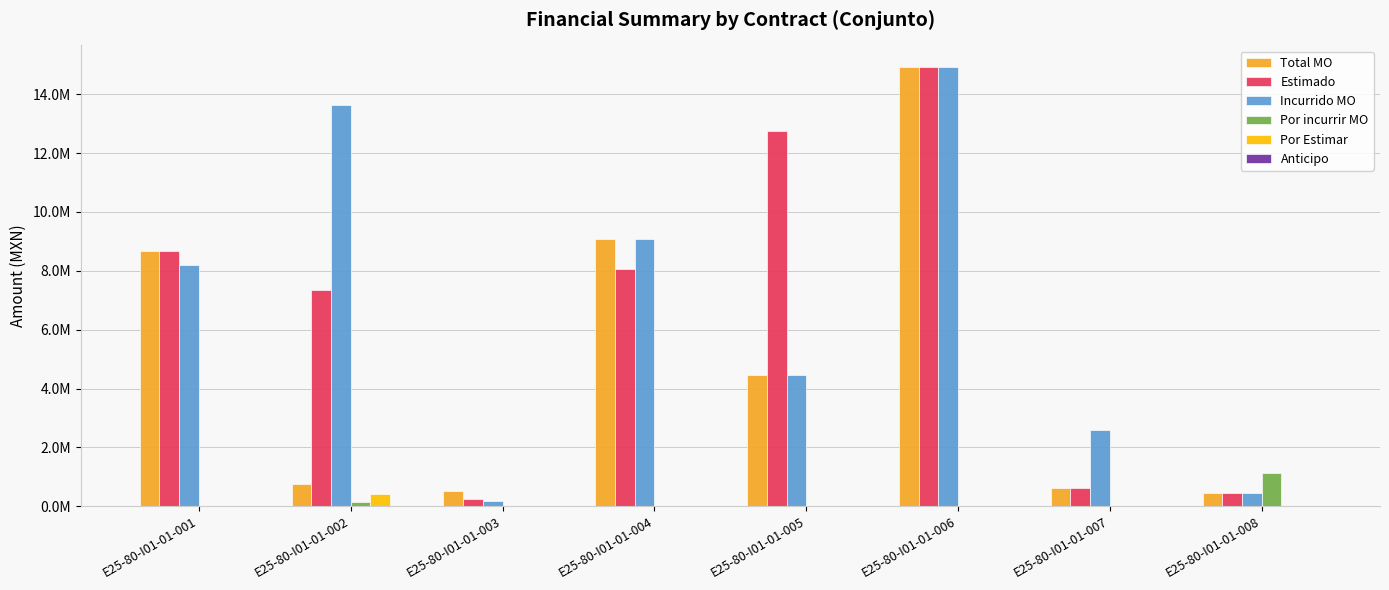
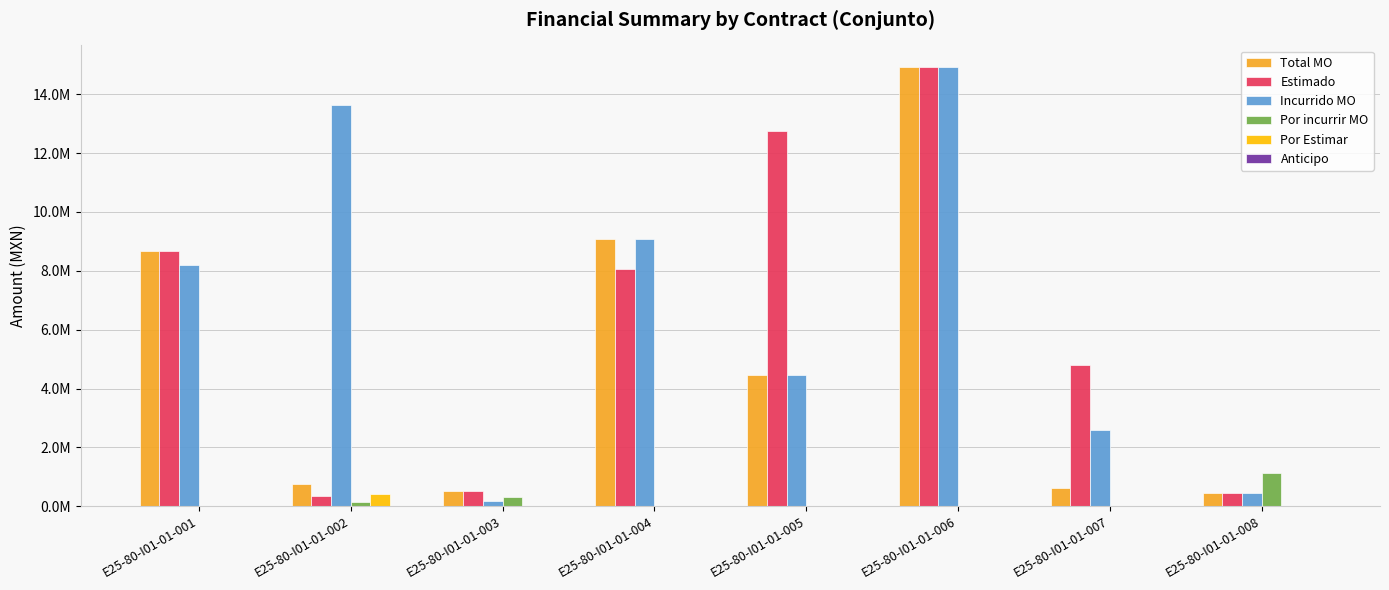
Estimado, E25-80-I01-01-002: 7300000 -> 300000
Estimado, E25-80-I01-01-003: 200000 -> 500000
Por incurrir MO, E25-80-I01-01-003: 0 -> 300000
Estimado, E25-80-I01-01-007: 600000 -> 4800000
